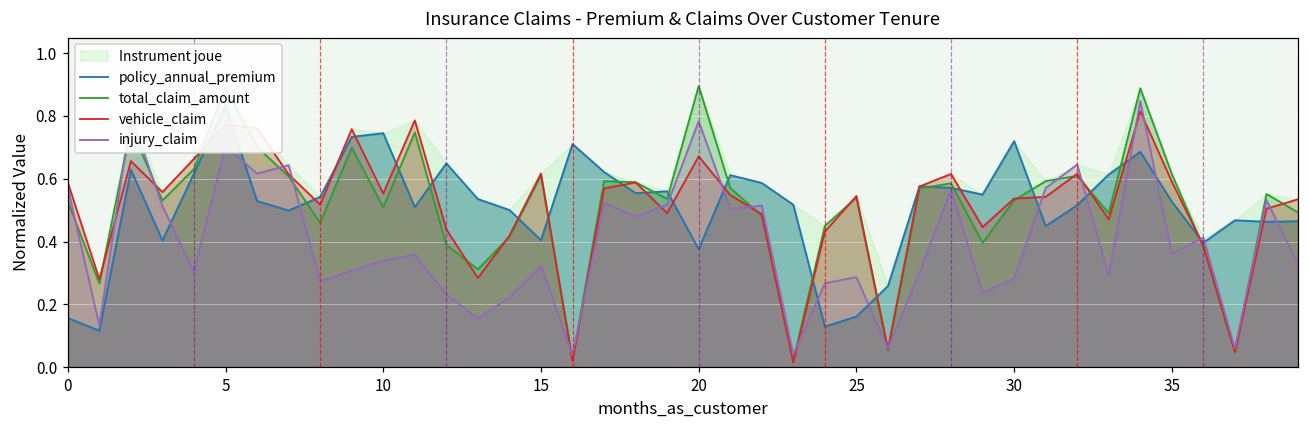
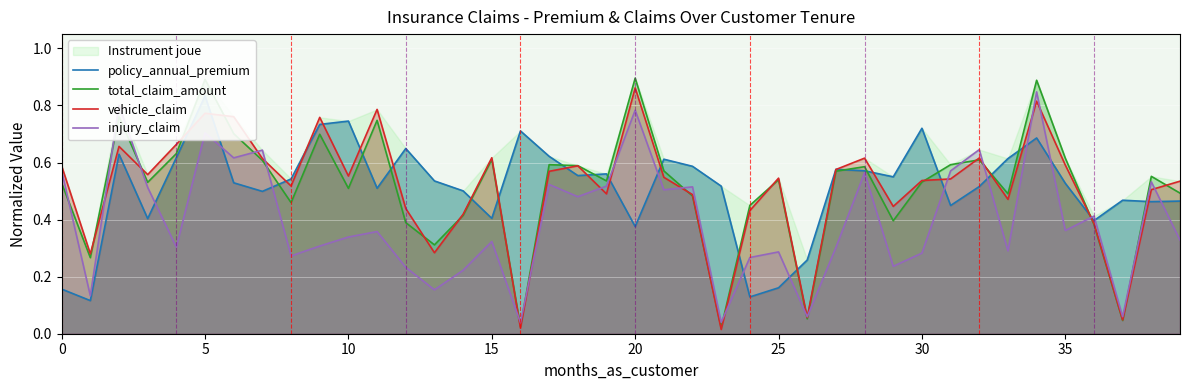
vehicle_claim, 20: 0.67 -> 0.86
